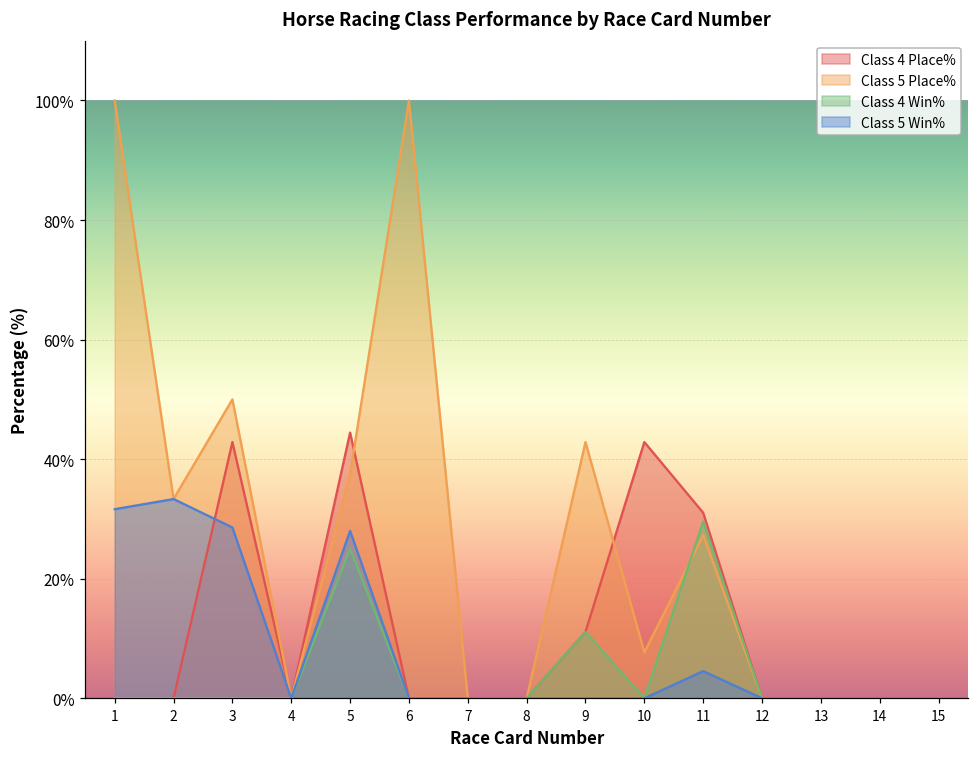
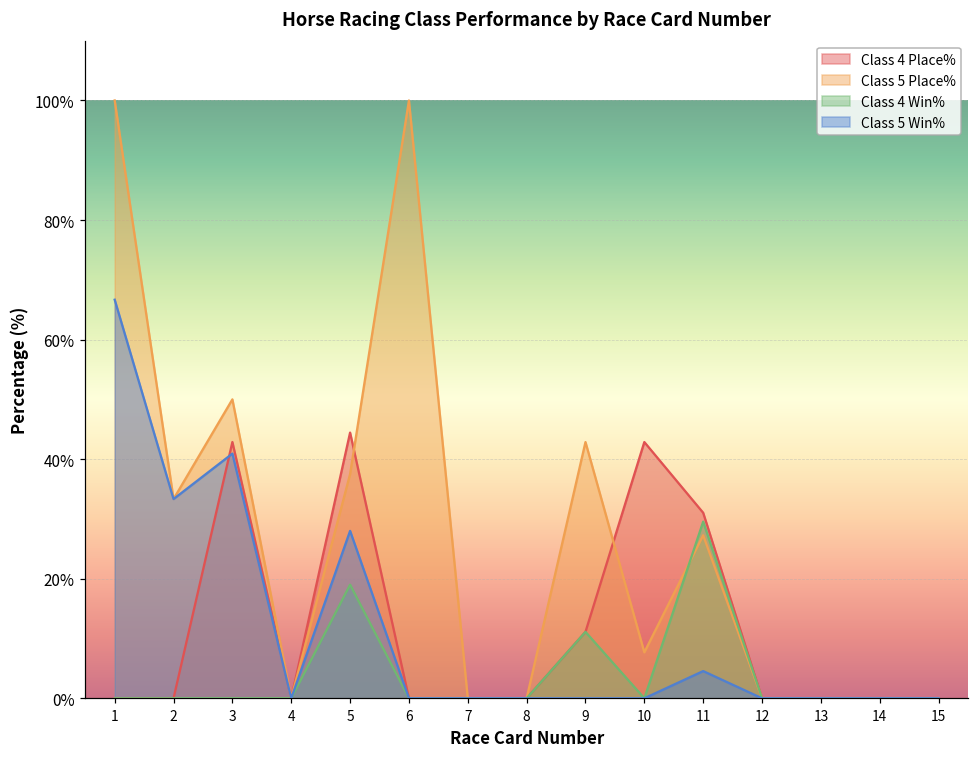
Class 5 Win%, 1: 32% -> 67%
Class 5 Win%, 3: 29% -> 41%
Class 4 Win%, 5: 25% -> 19%
